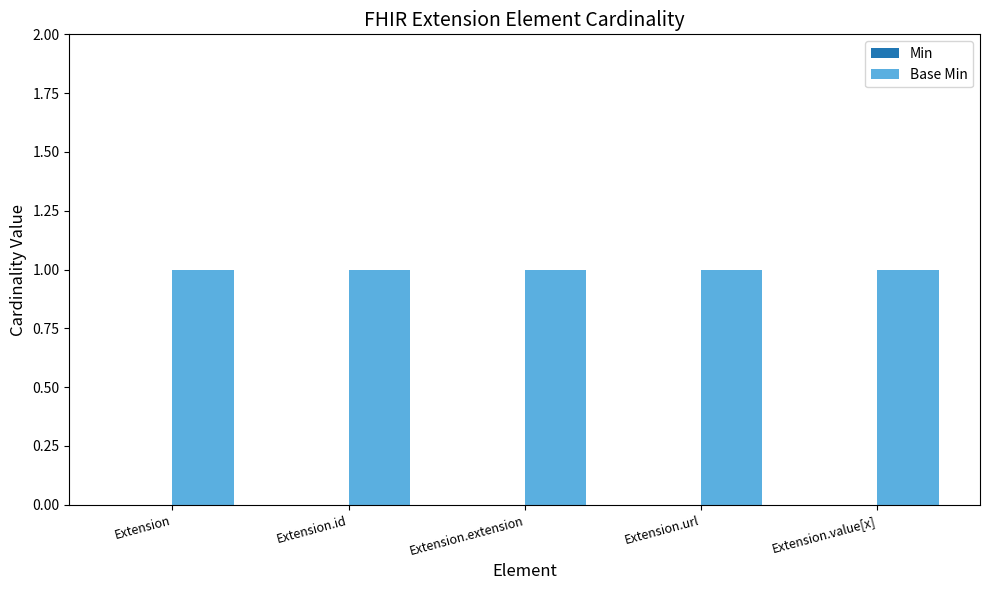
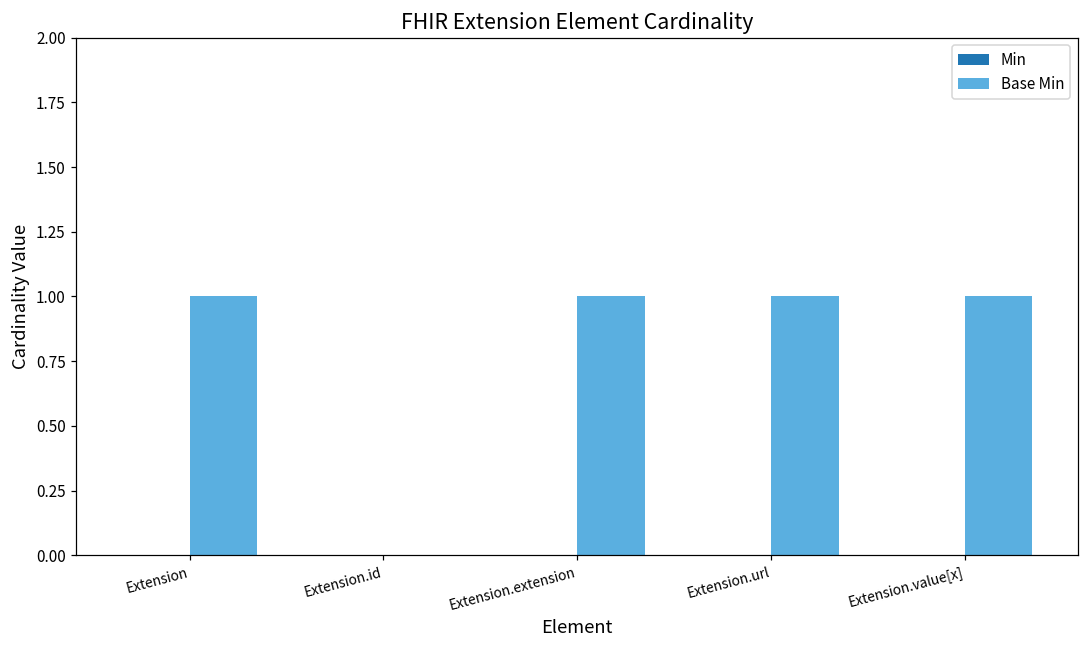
Base Min, Extension.id: 1 -> 0
